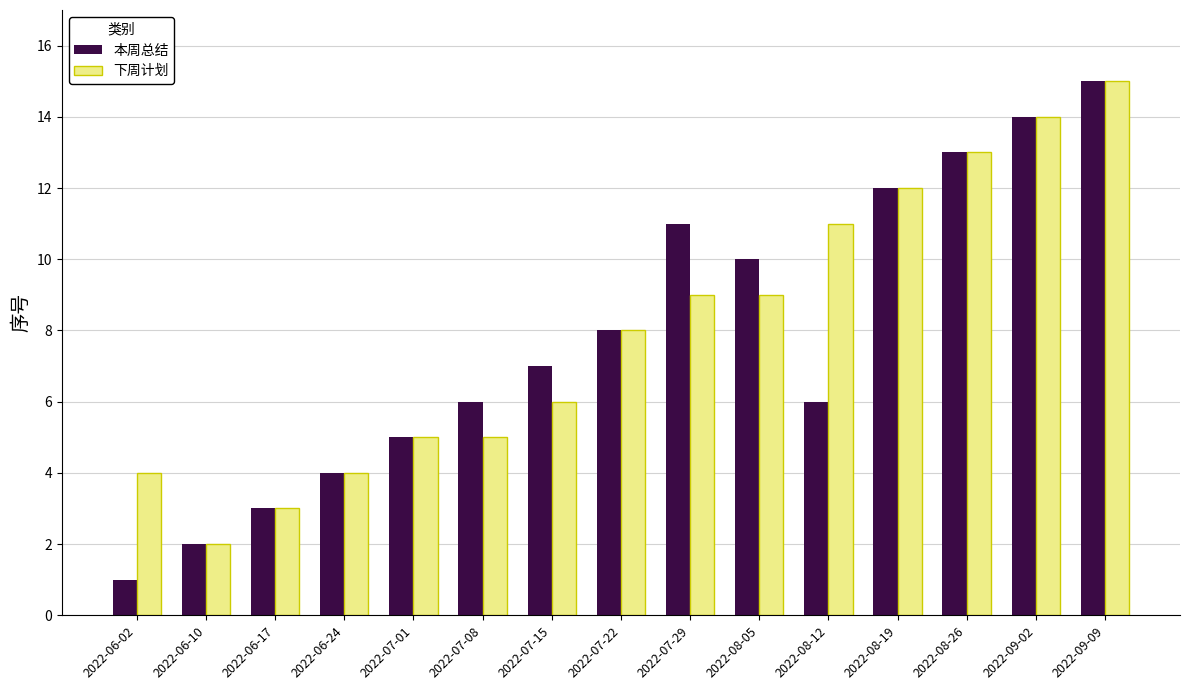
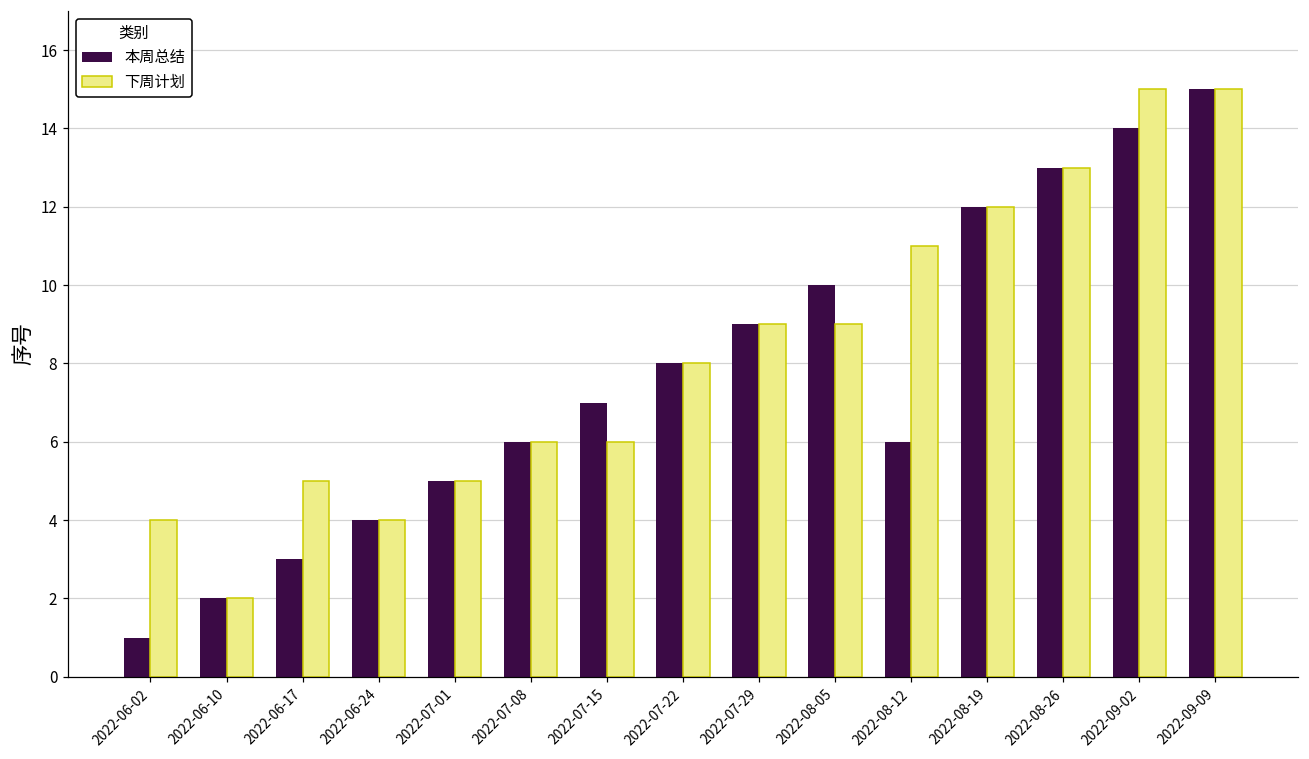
下周计划, 2022-06-17: 3 -> 5
下周计划, 2022-07-08: 5 -> 6
本周总结, 2022-07-29: 11 -> 9
下周计划, 2022-09-02: 14 -> 15
